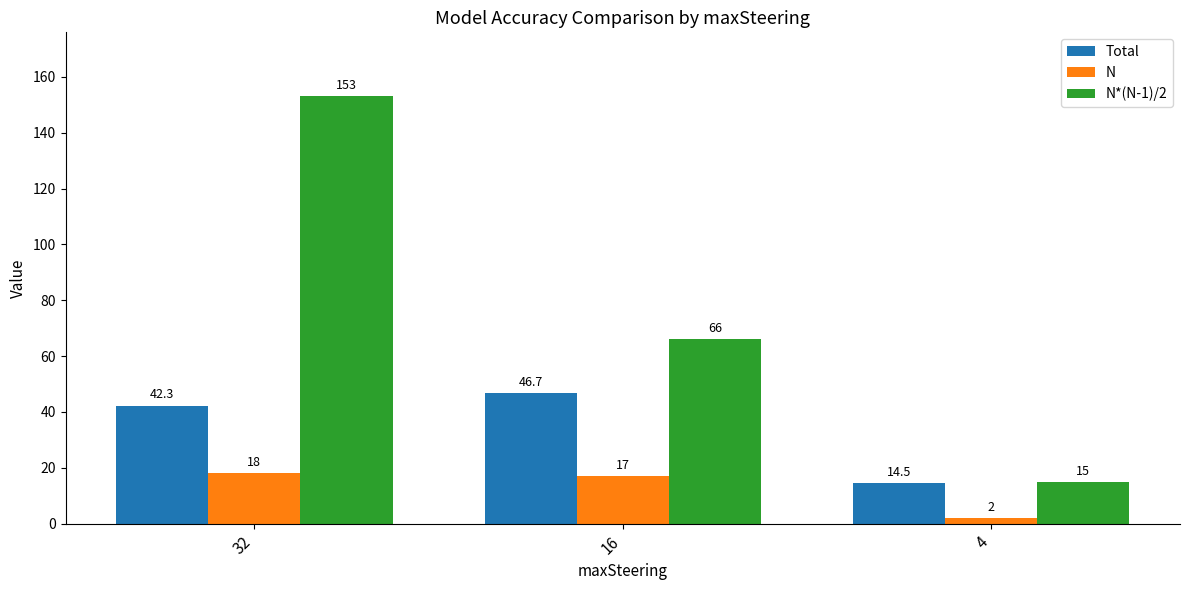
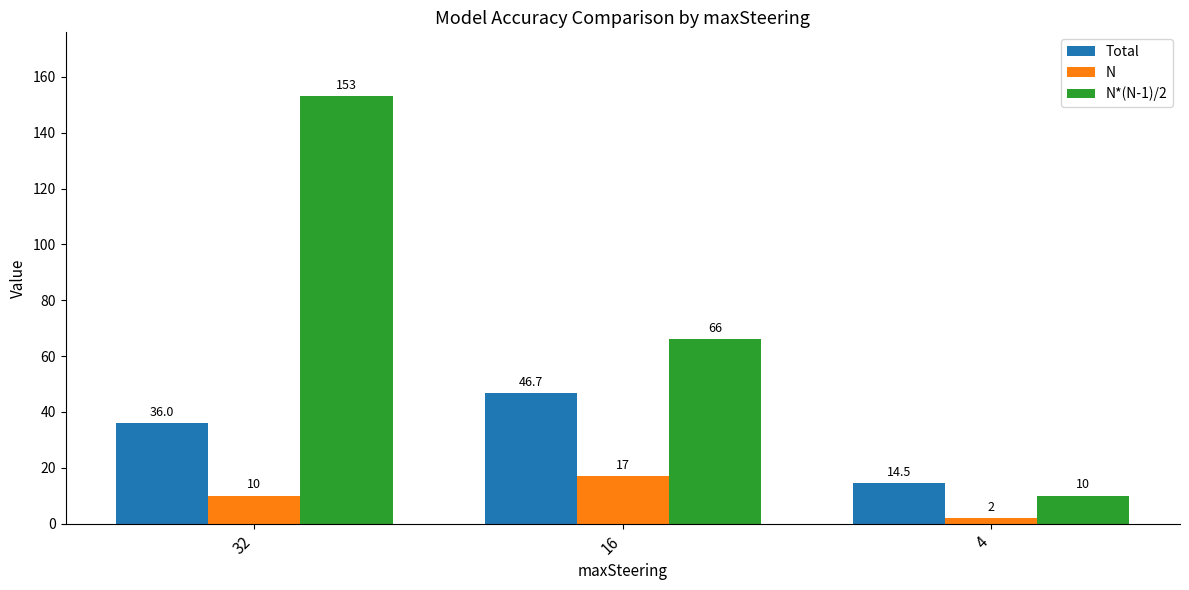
Total, 32: 42.3 -> 36.0
N, 32: 18 -> 10
N*(N-1)/2, 4: 15 -> 10
